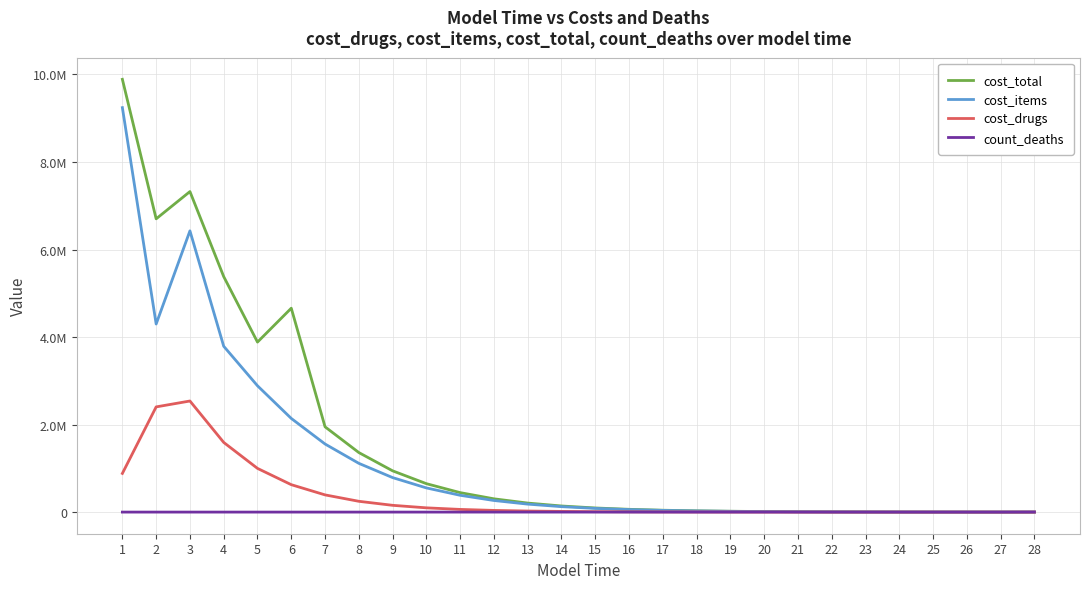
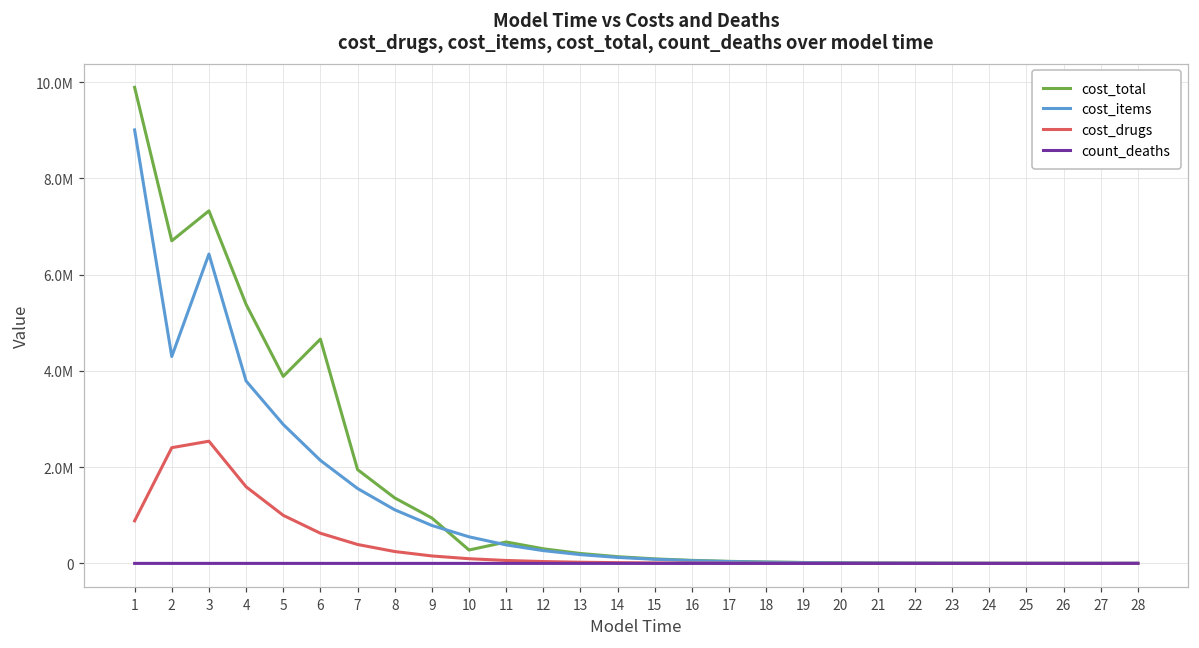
cost_items, 1: 9200000 -> 9000000
cost_total, 10: 600000 -> 300000
